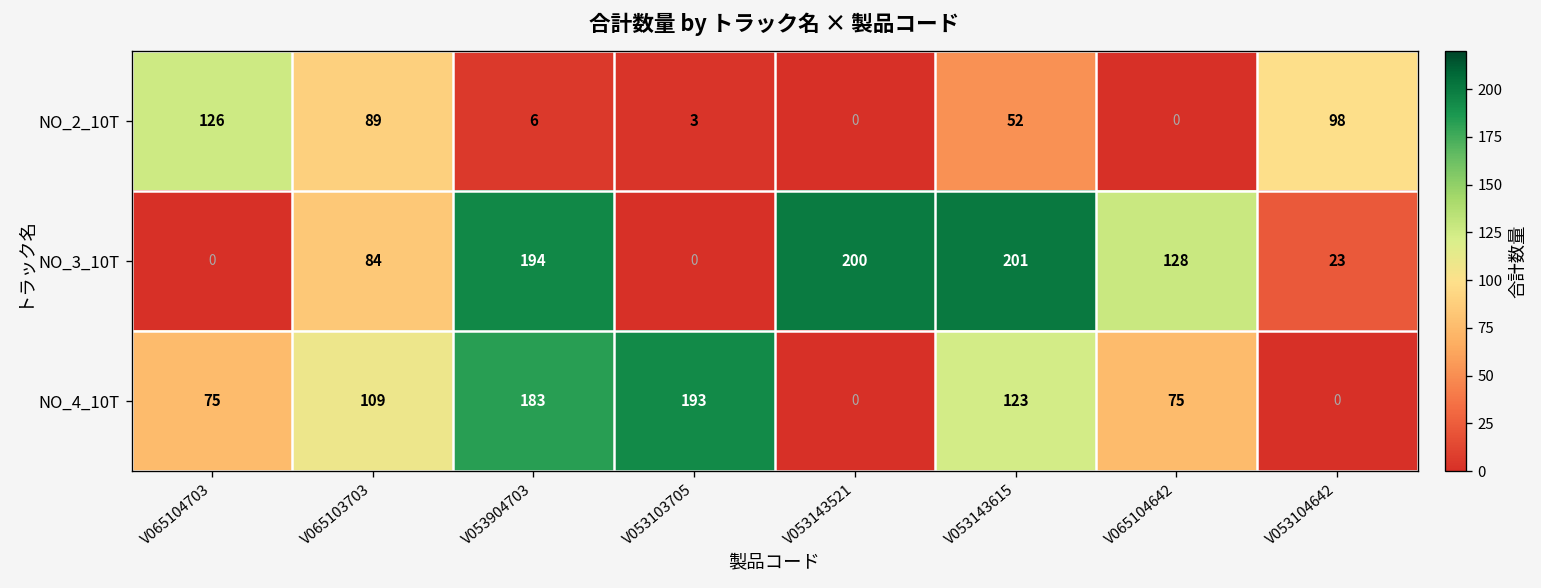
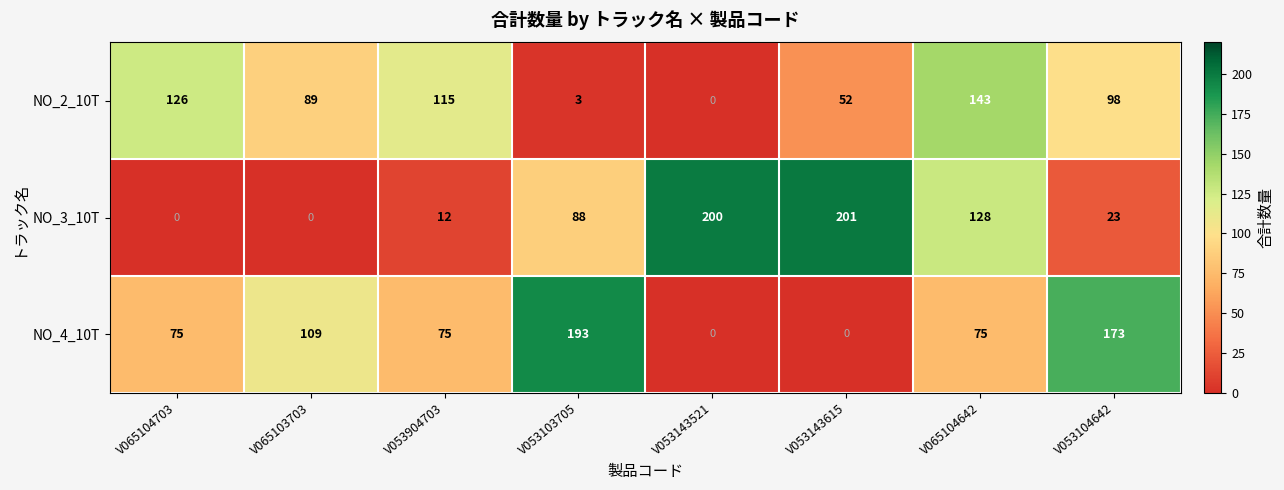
NO_2_10T, V053904703: 6 -> 115
NO_2_10T, V065104642: 0 -> 143
NO_3_10T, V065103703: 84 -> 0
NO_3_10T, V053904703: 194 -> 12
NO_3_10T, V053103705: 0 -> 88
NO_4_10T, V053904703: 183 -> 75
NO_4_10T, V053143615: 123 -> 0
NO_4_10T, V053104642: 0 -> 173
